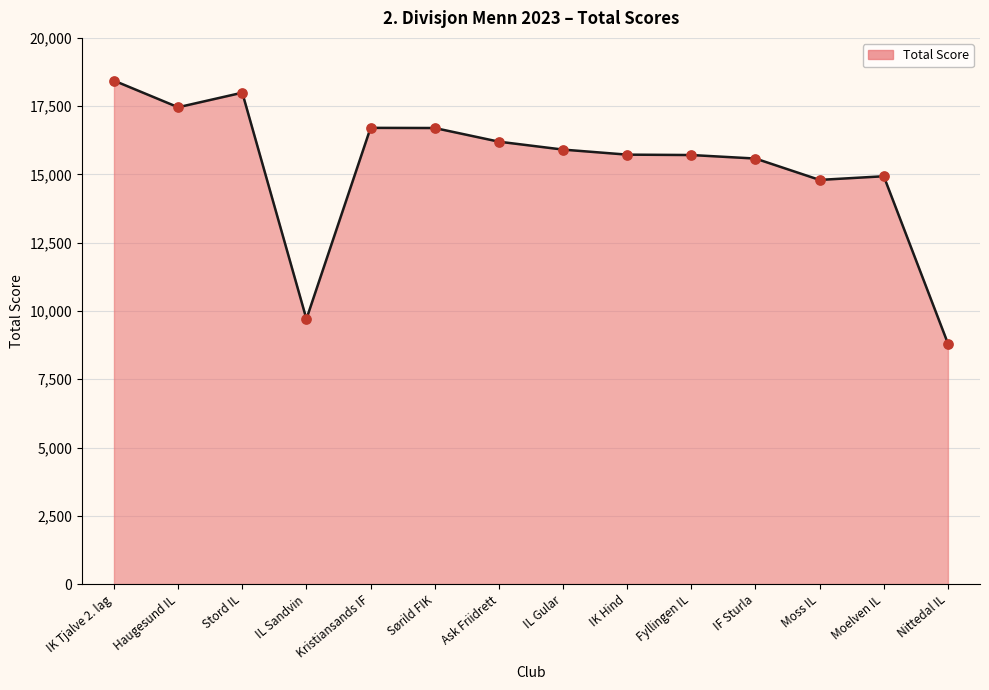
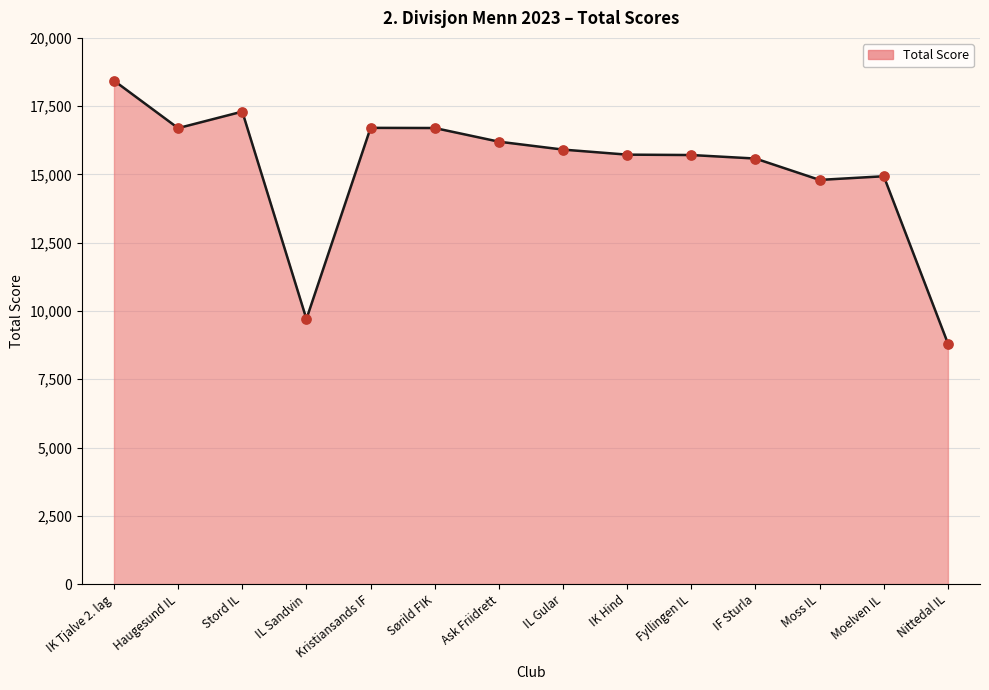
Haugesund IL: 17,500 -> 16,700
Stord IL: 18,000 -> 17,300
